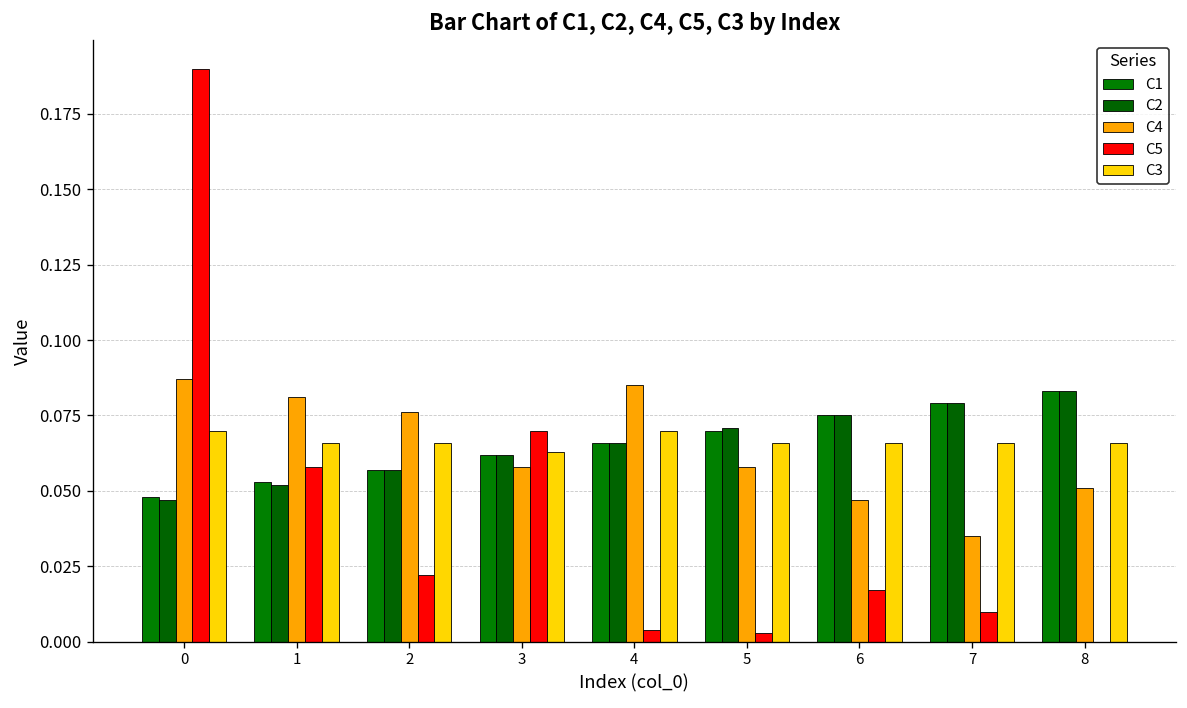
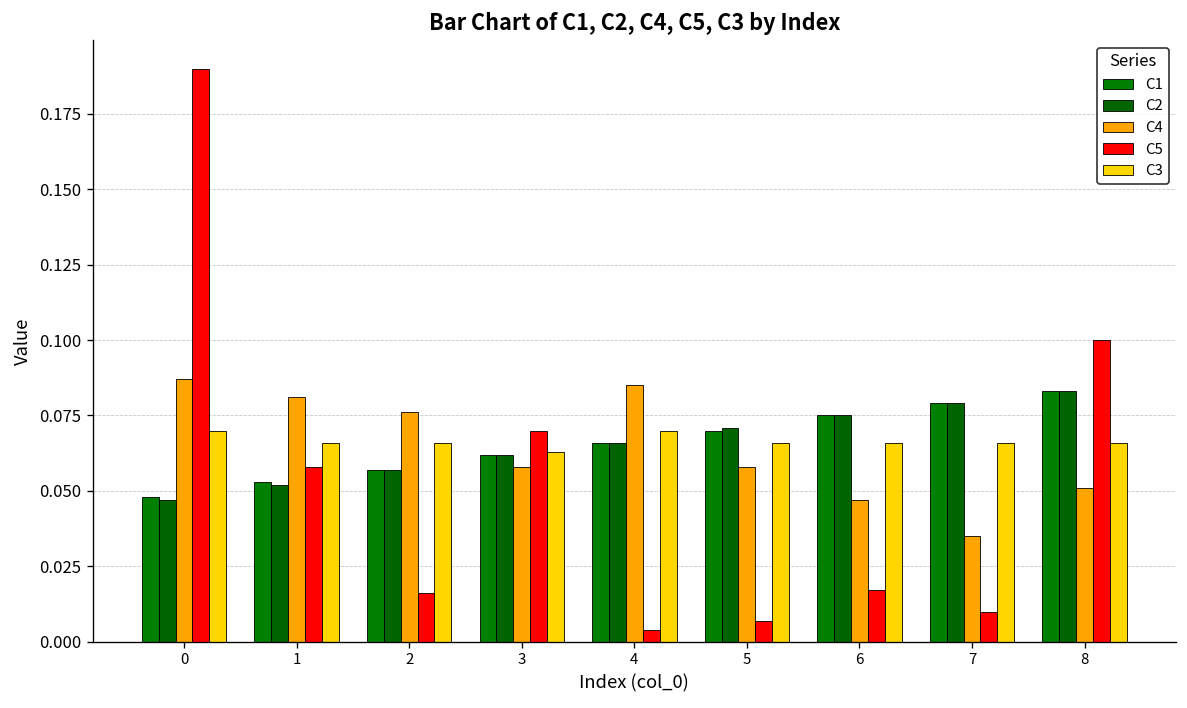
C5, 2: 0.022 -> 0.016
C5, 5: 0.003 -> 0.007
C5, 8: 0.0 -> 0.1
